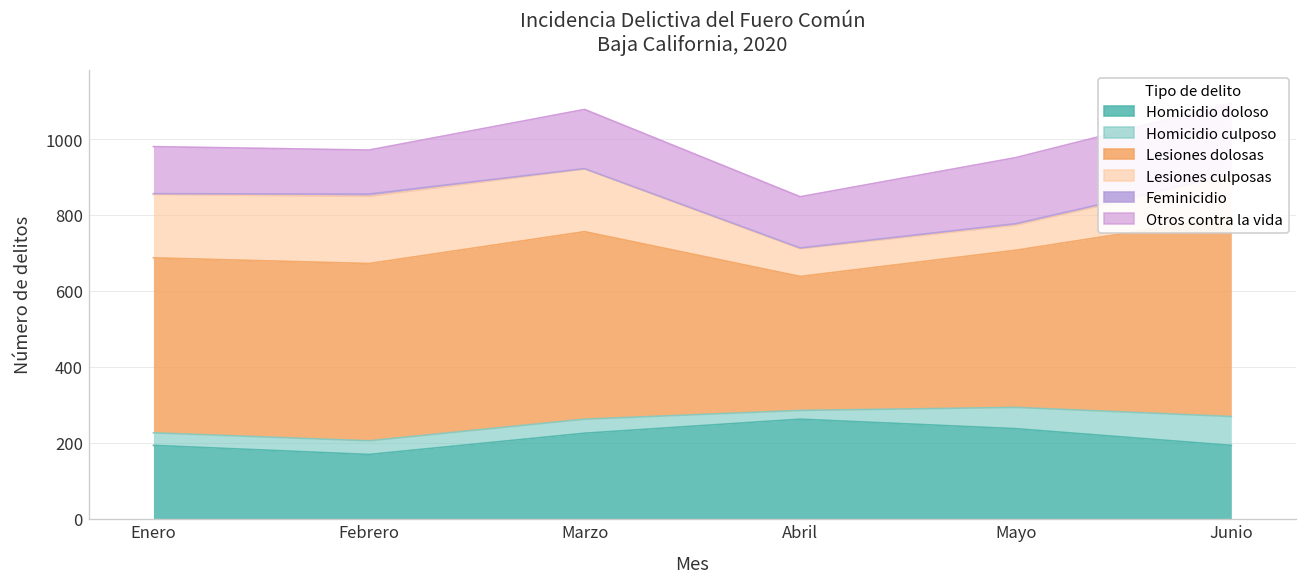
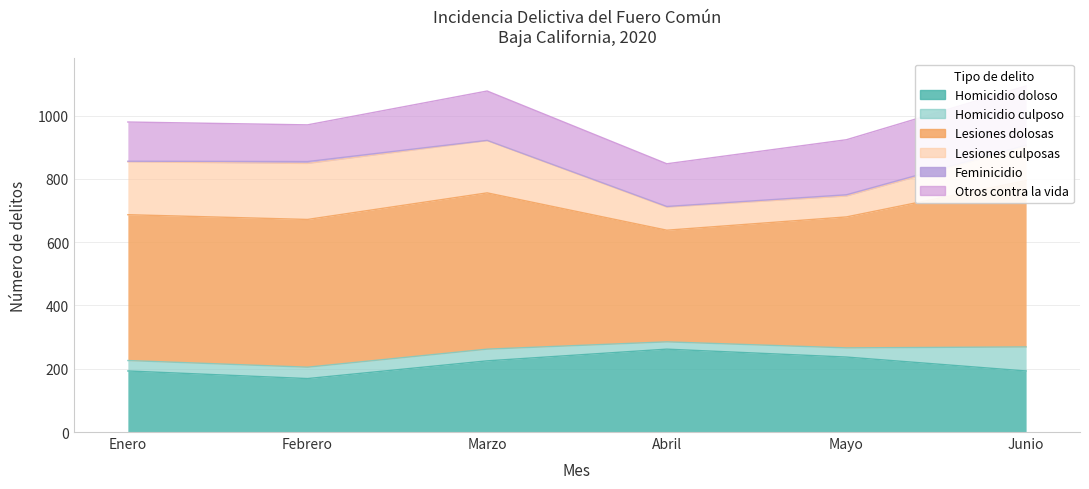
Homicidio culposo, Mayo: 60 -> 30
